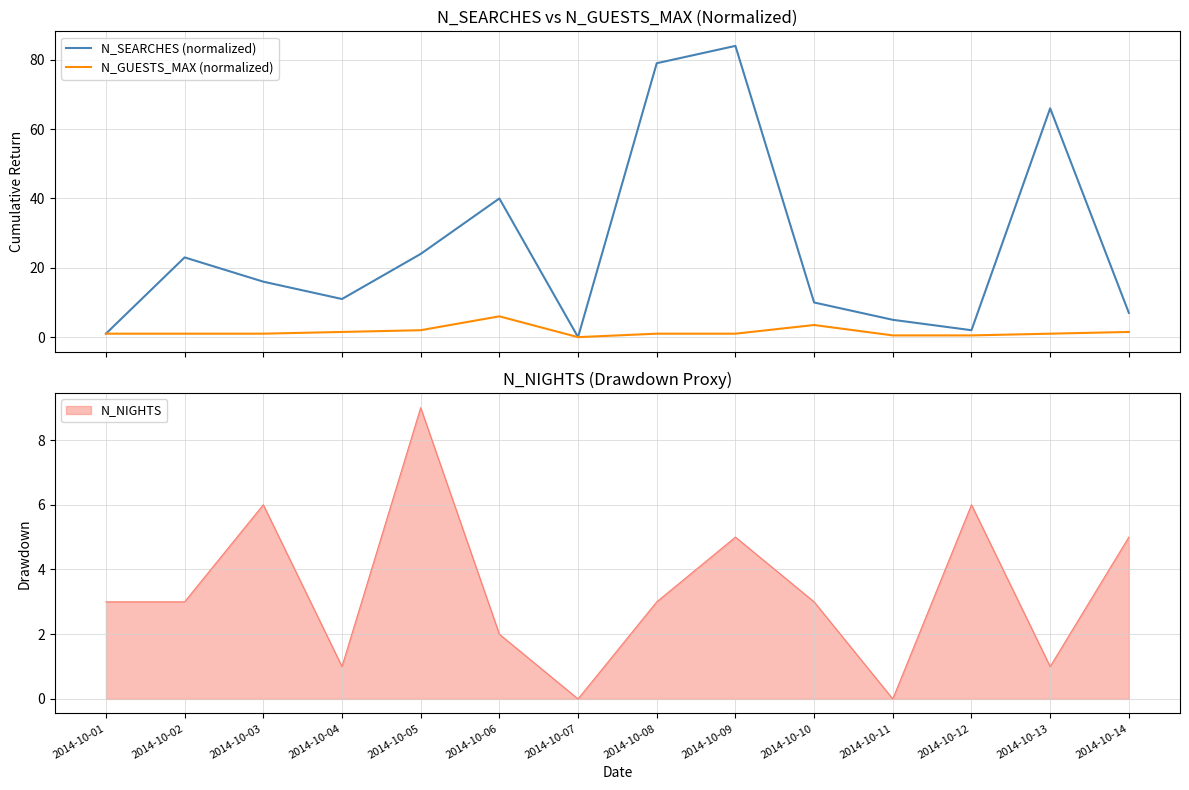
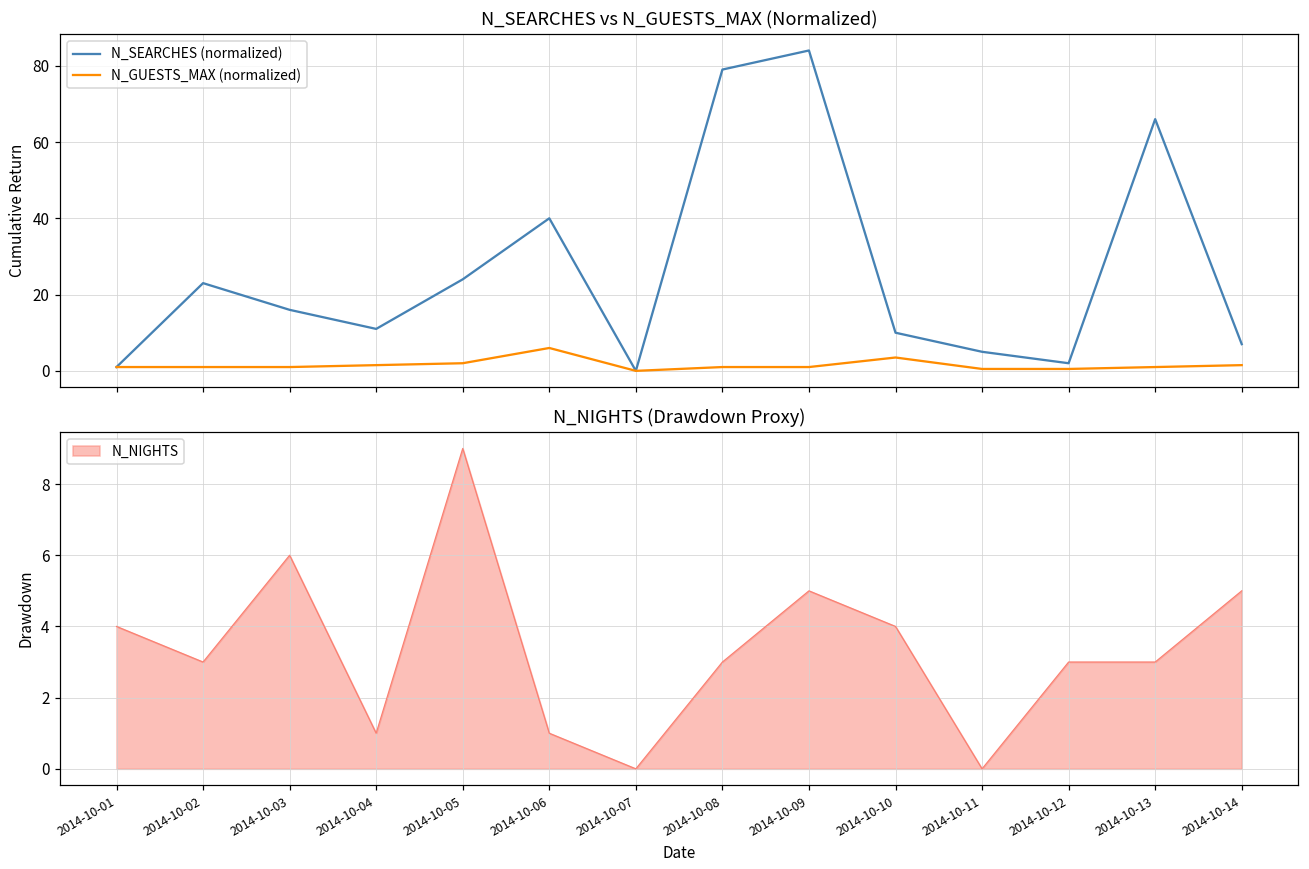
N_NIGHTS (Drawdown Proxy), 2014-10-01: 3 -> 4
N_NIGHTS (Drawdown Proxy), 2014-10-06: 2 -> 1
N_NIGHTS (Drawdown Proxy), 2014-10-10: 3 -> 4
N_NIGHTS (Drawdown Proxy), 2014-10-12: 6 -> 3
N_NIGHTS (Drawdown Proxy), 2014-10-13: 1 -> 3
